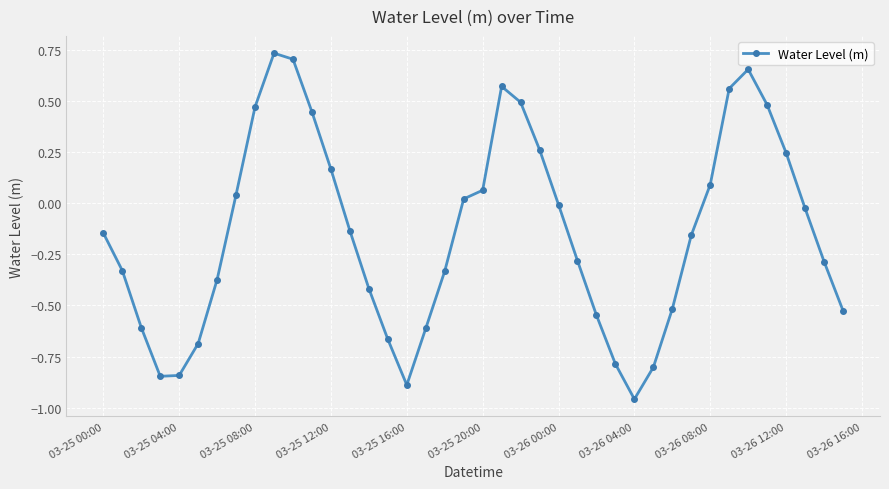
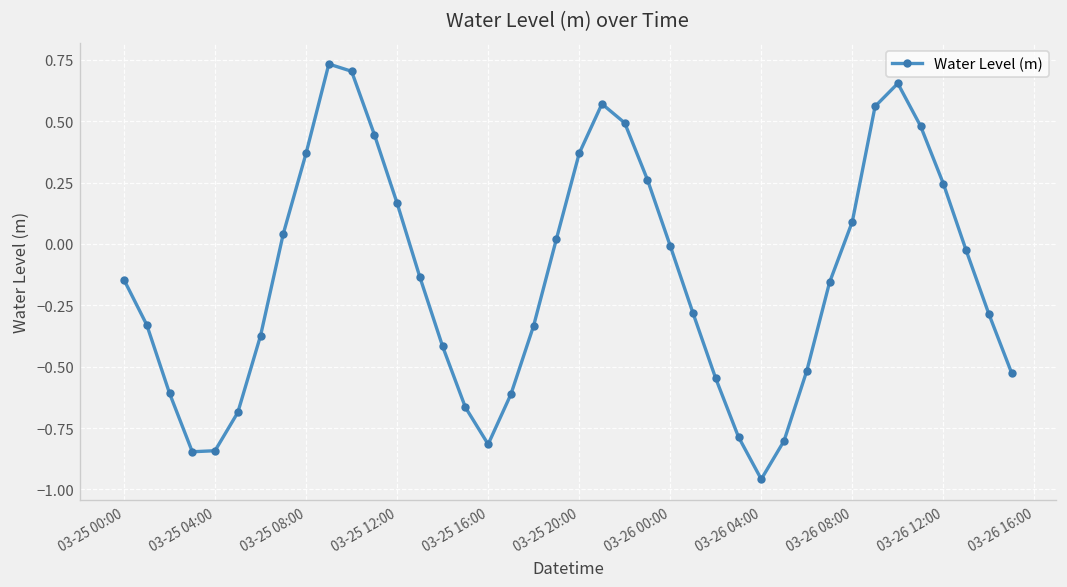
03-25 08:00: 0.47 -> 0.37
03-25 16:00: -0.89 -> -0.82
03-25 20:00: 0.06 -> 0.37
